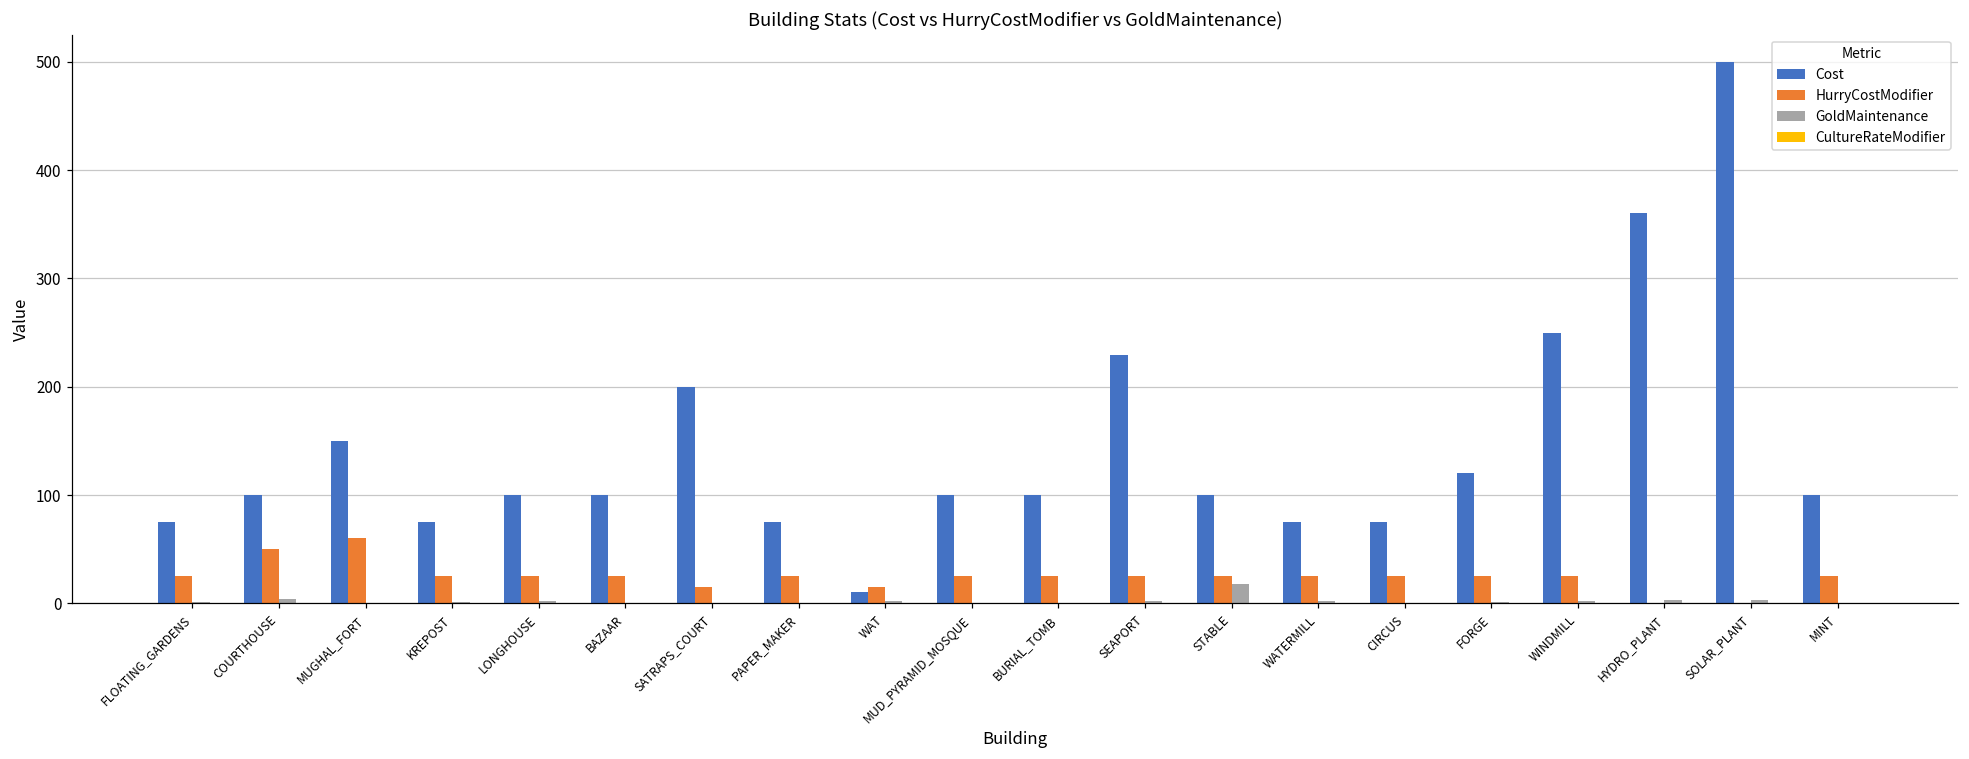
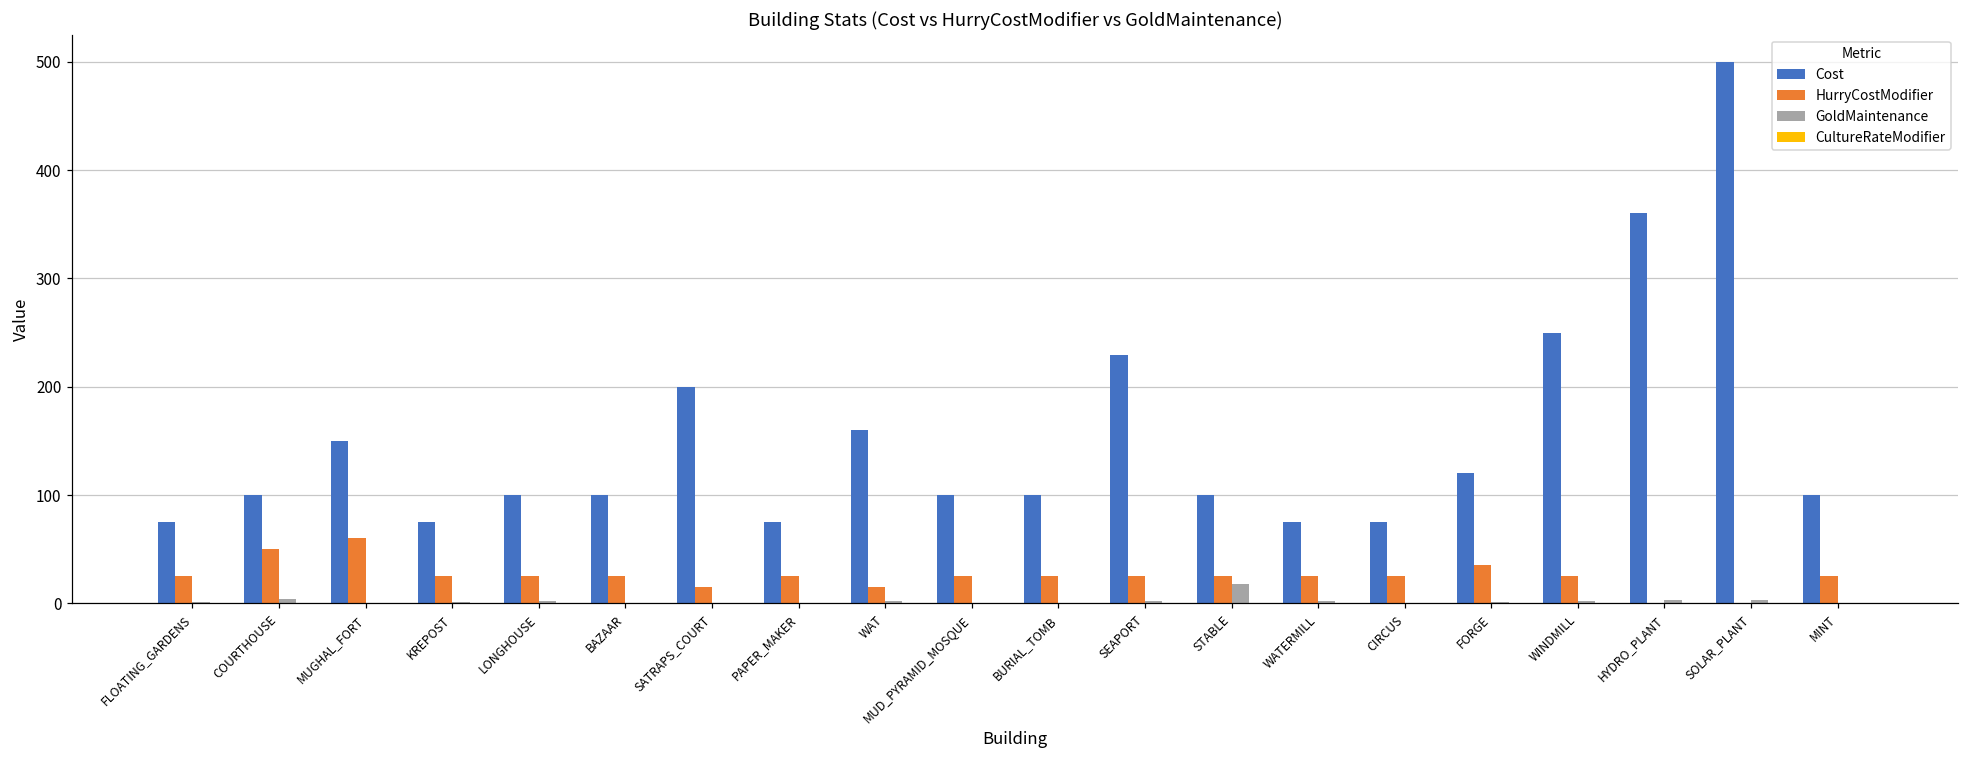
Cost, WAT: 10 -> 160
HurryCostModifier, FORGE: 30 -> 40
